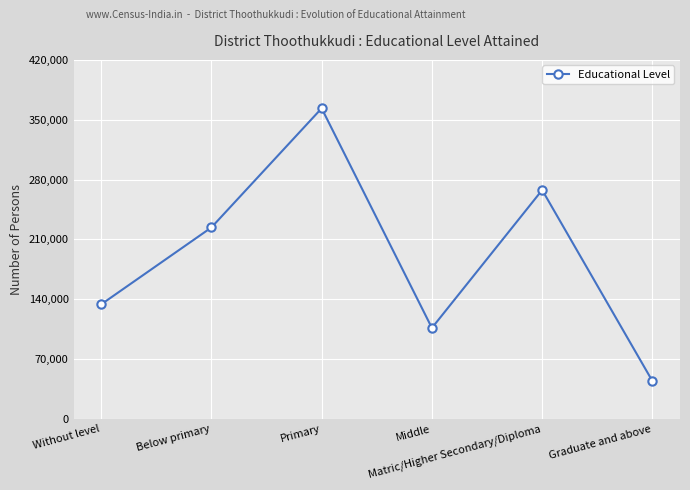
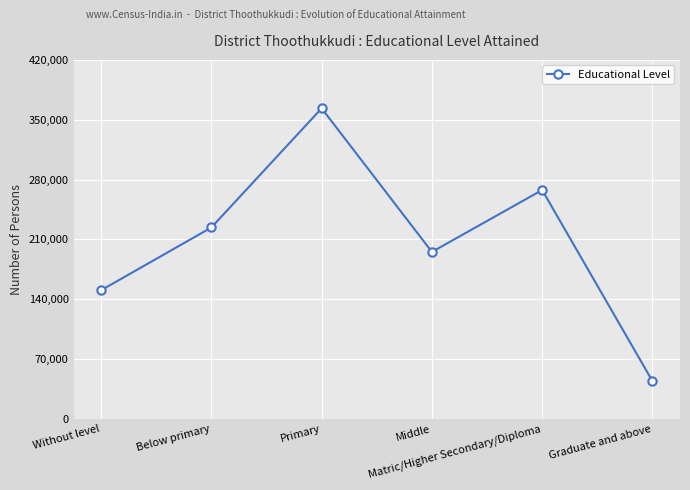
Without level: 130,000 -> 150,000
Middle: 110,000 -> 200,000
